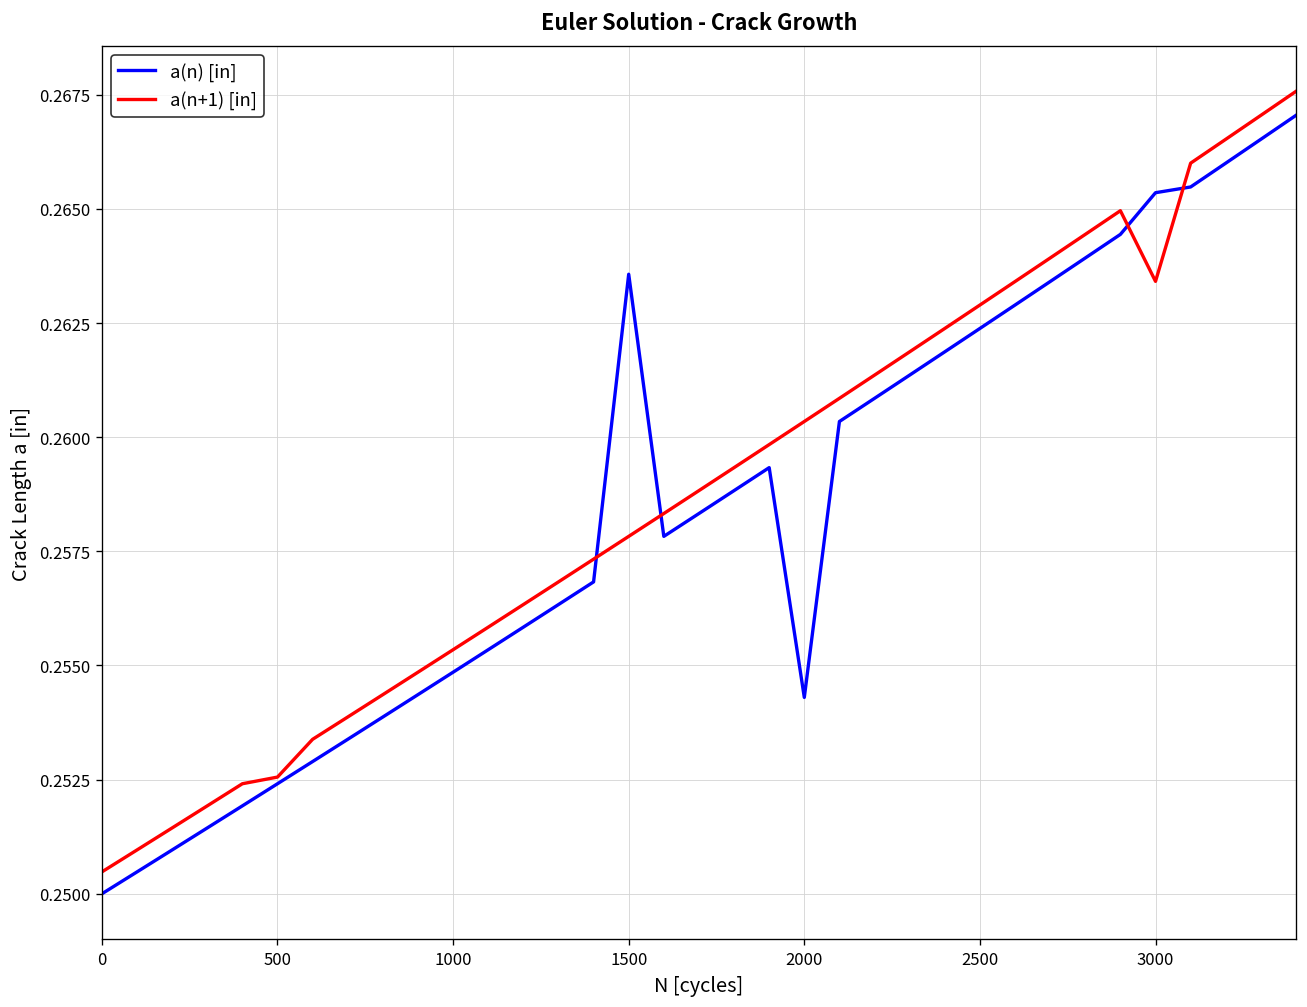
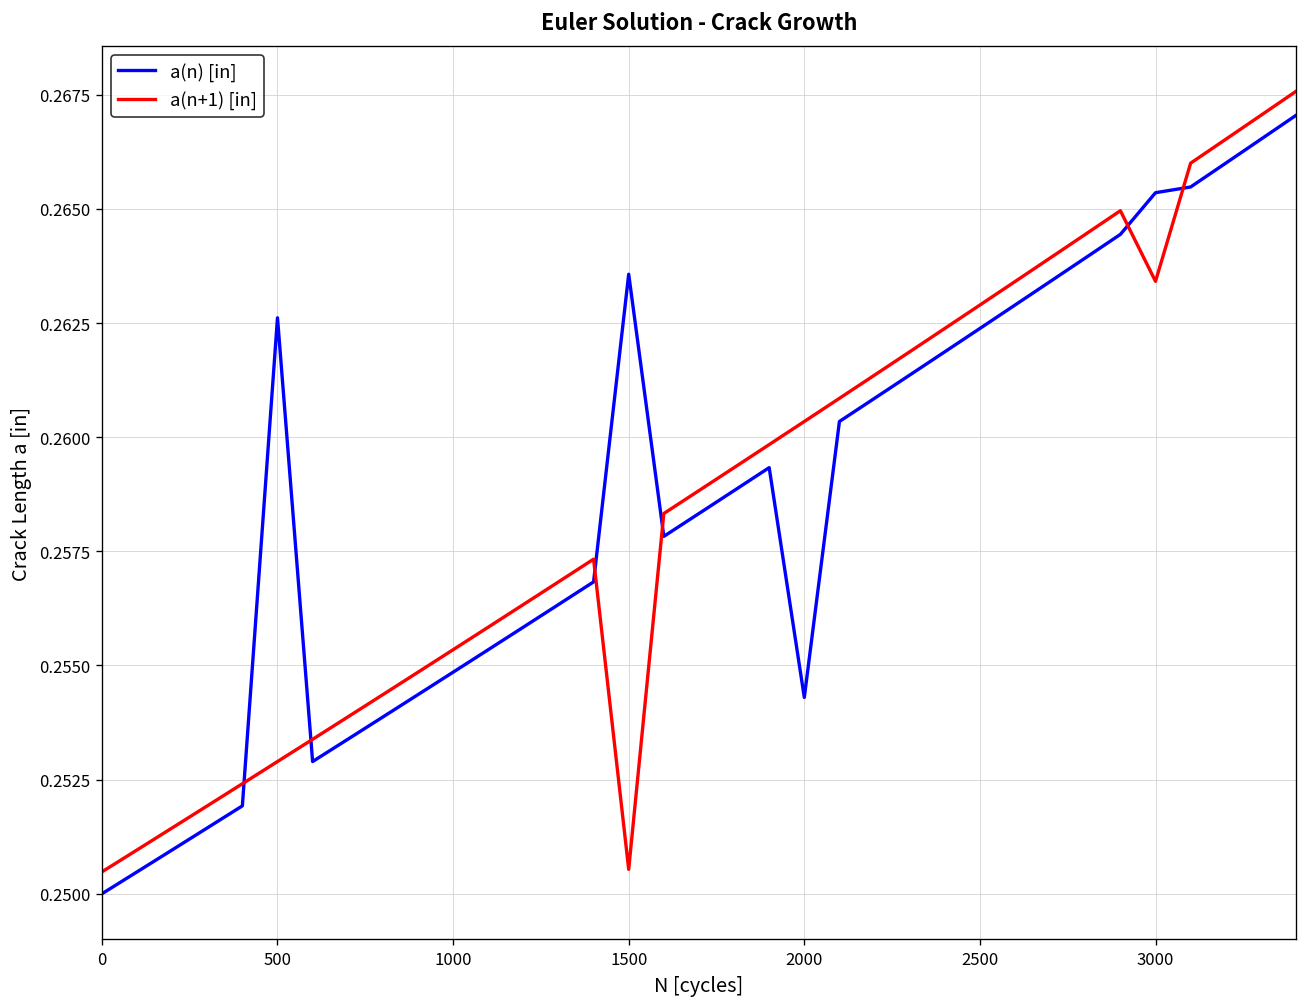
a(n) [in], 500: 0.2524 -> 0.2626
a(n+1) [in], 500: 0.2526 -> 0.2529
a(n+1) [in], 1500: 0.2578 -> 0.2505
